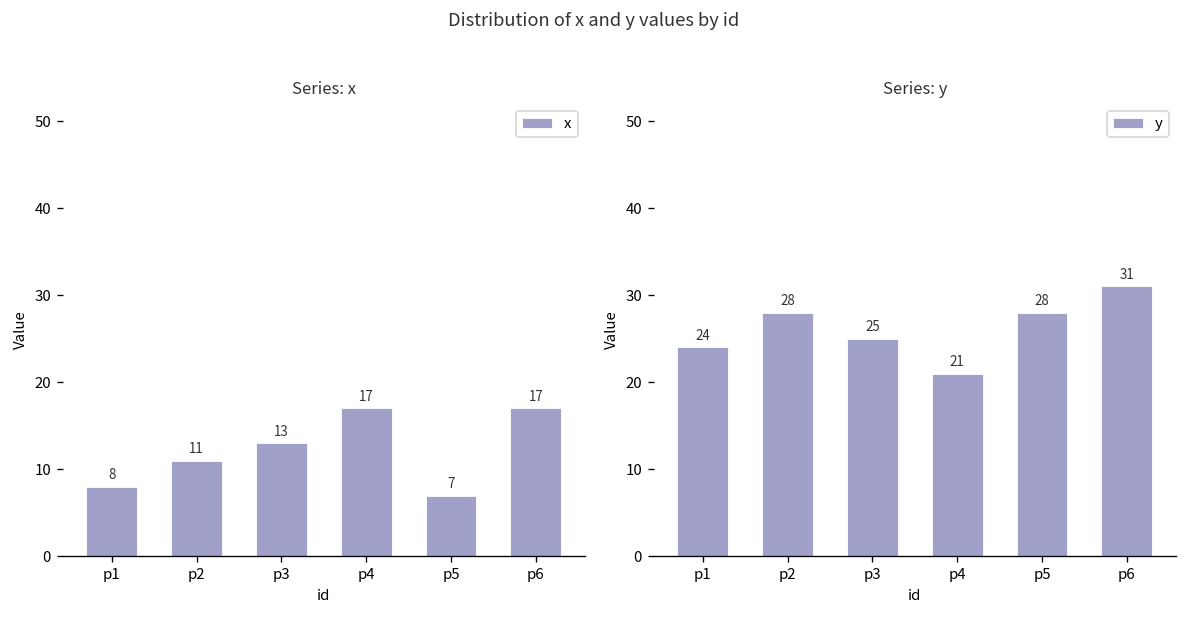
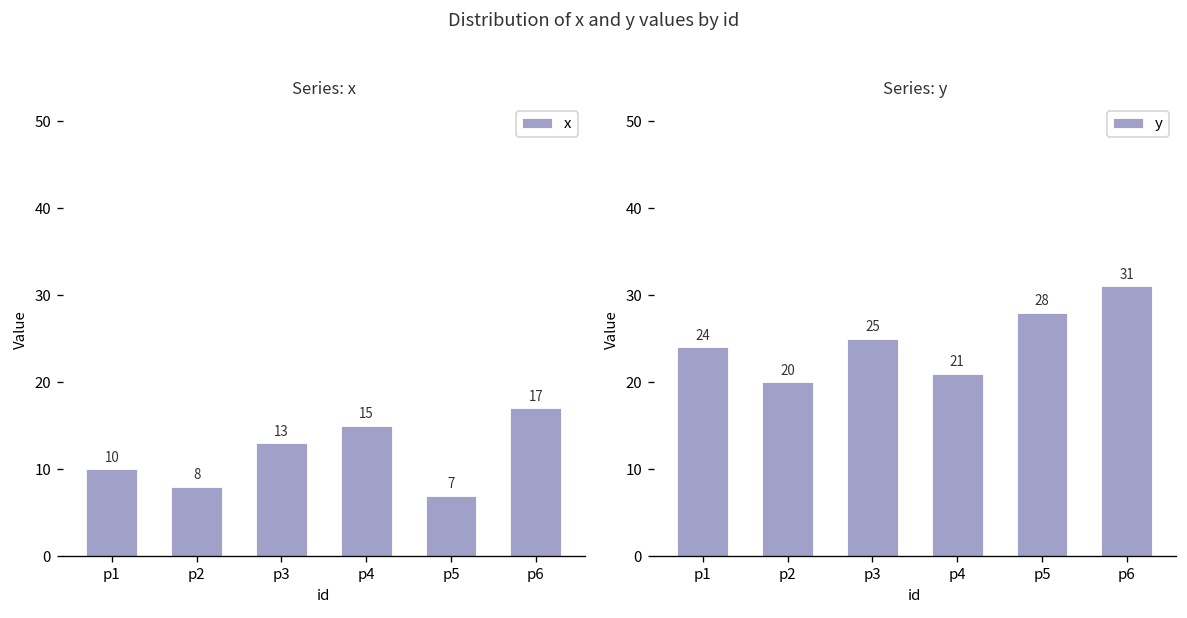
Series: x, p1: 8 -> 10
Series: x, p2: 11 -> 8
Series: x, p4: 17 -> 15
Series: y, p2: 28 -> 20
